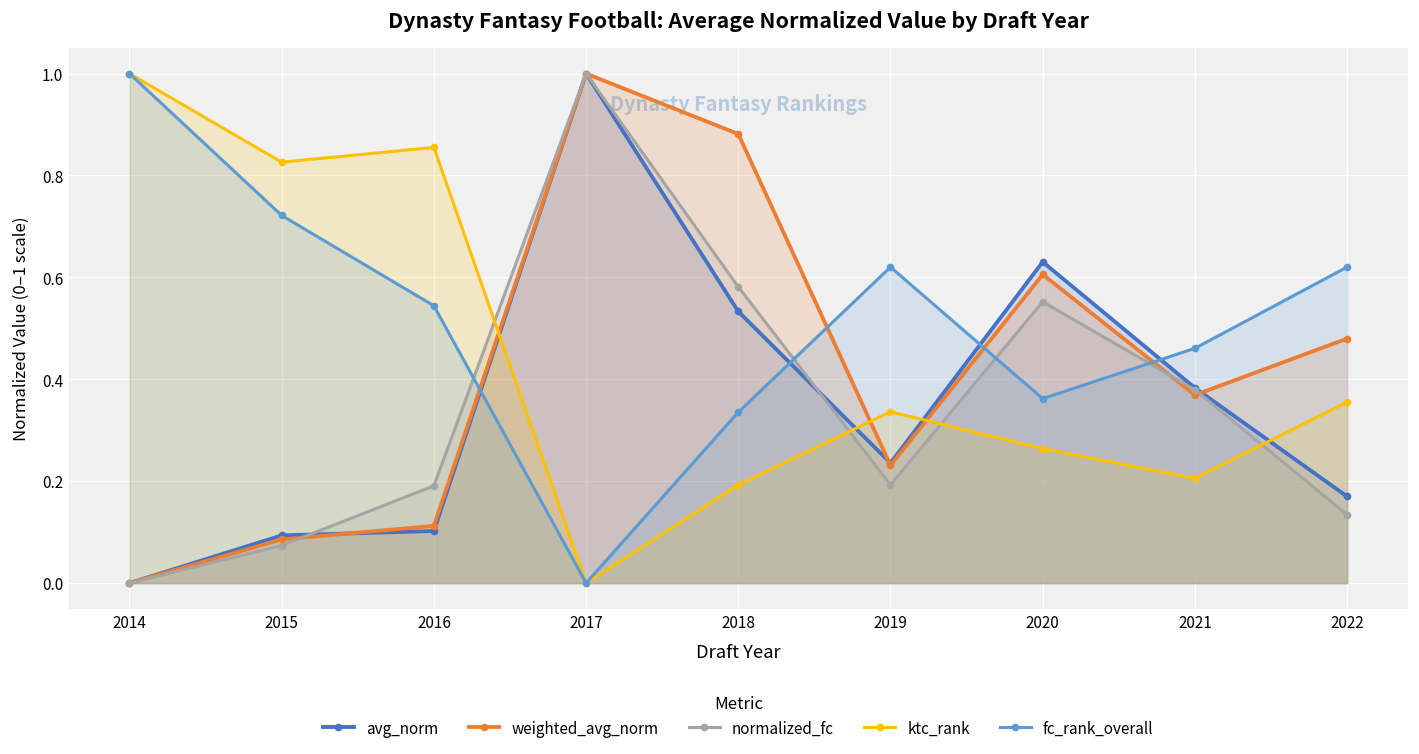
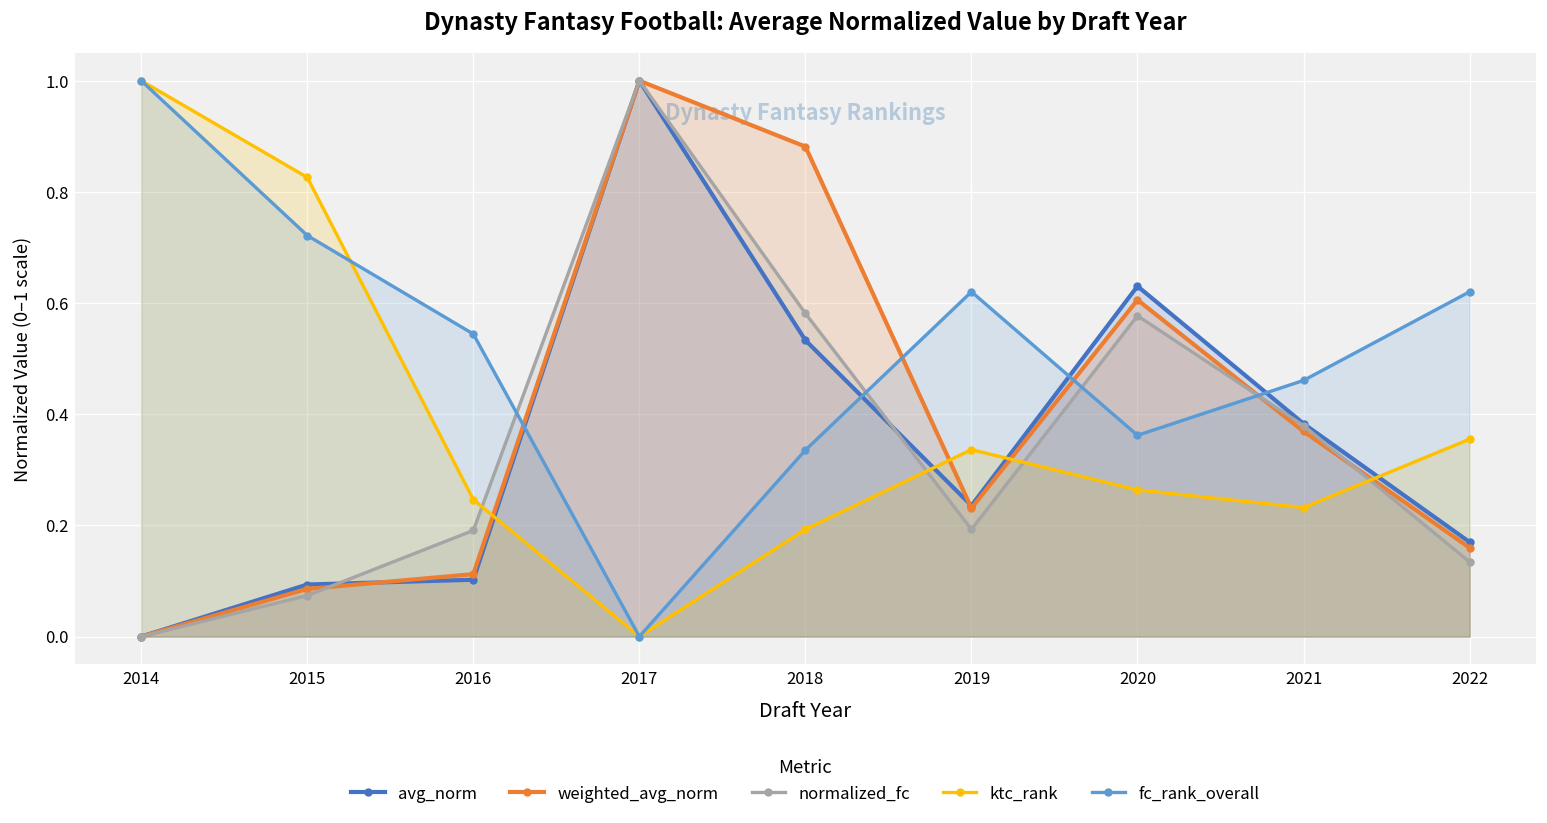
ktc_rank, 2016: 0.86 -> 0.25
normalized_fc, 2020: 0.55 -> 0.58
ktc_rank, 2021: 0.21 -> 0.23
weighted_avg_norm, 2022: 0.48 -> 0.16
